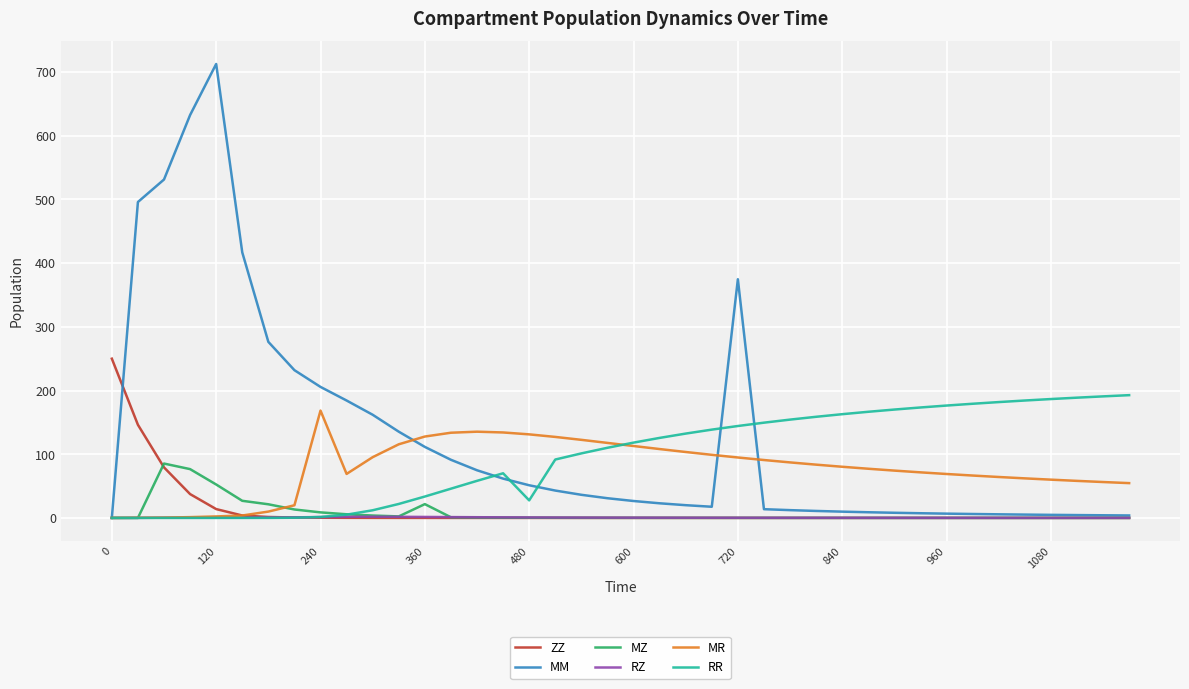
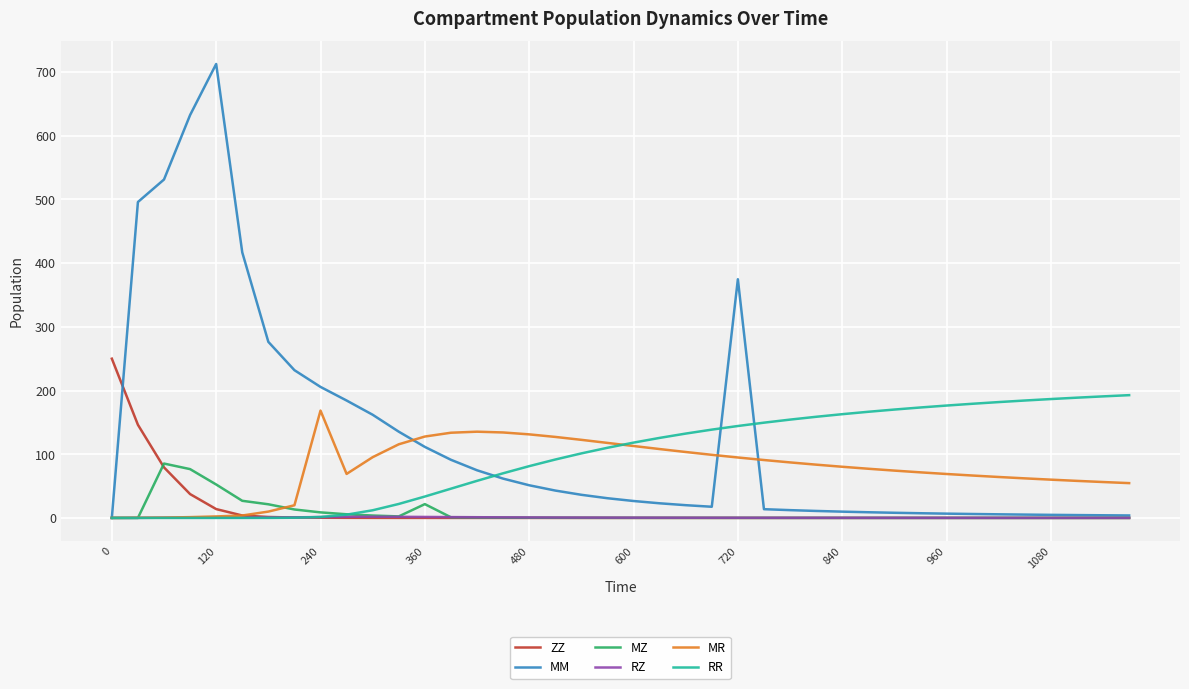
RR, 480: 30 -> 80
